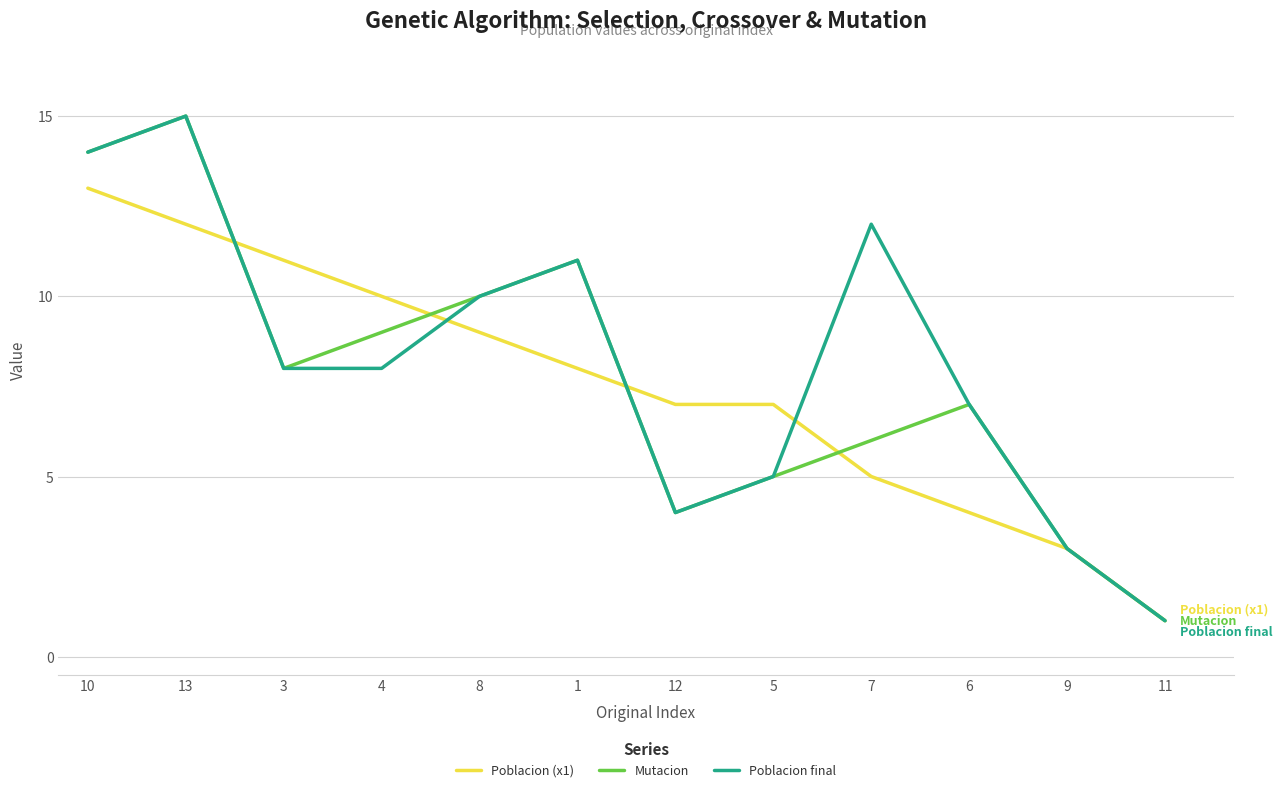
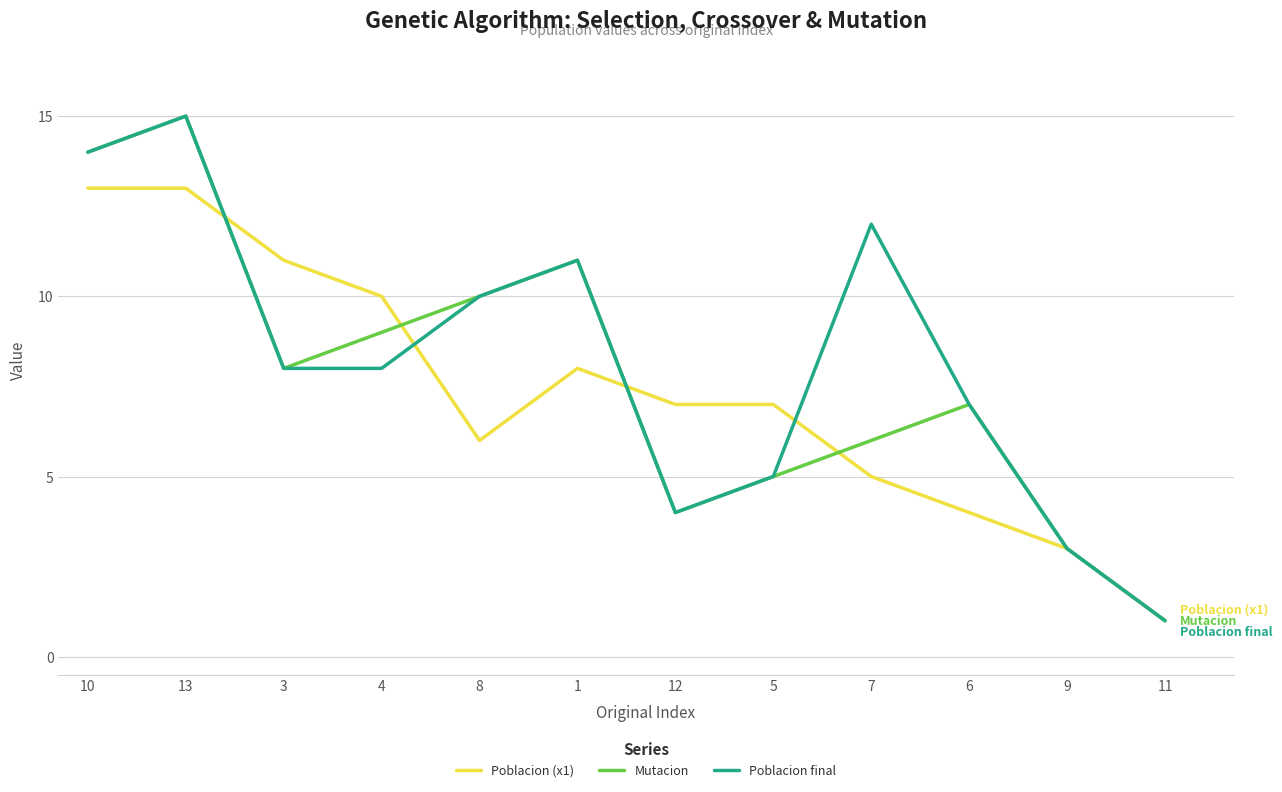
Poblacion (x1), 13: 12 -> 13
Poblacion (x1), 8: 9 -> 6
